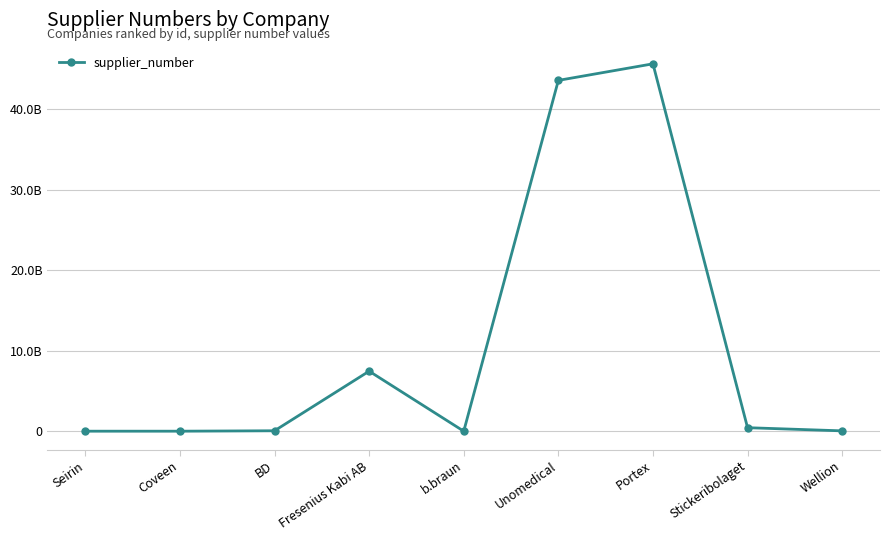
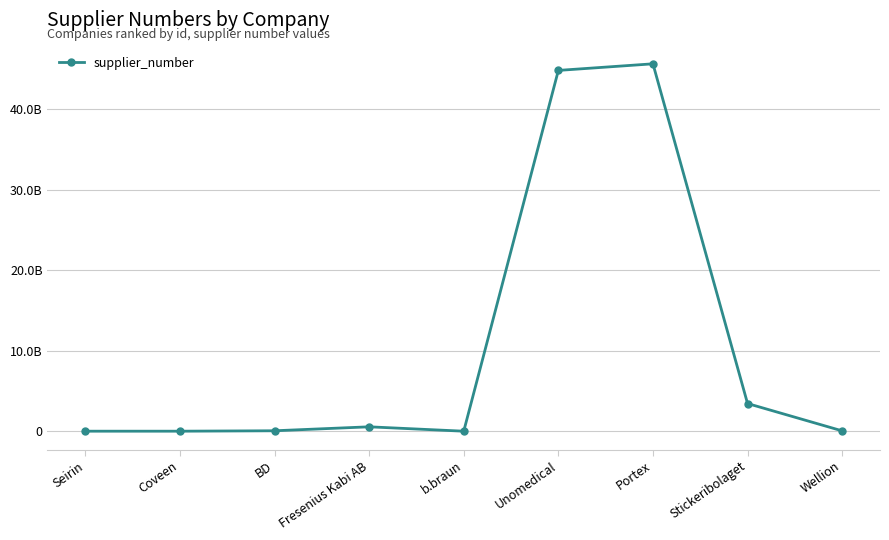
Fresenius Kabi AB: 7000000000 -> 1000000000
Unomedical: 44000000000 -> 45000000000
Stickeribolaget: 0 -> 3000000000
